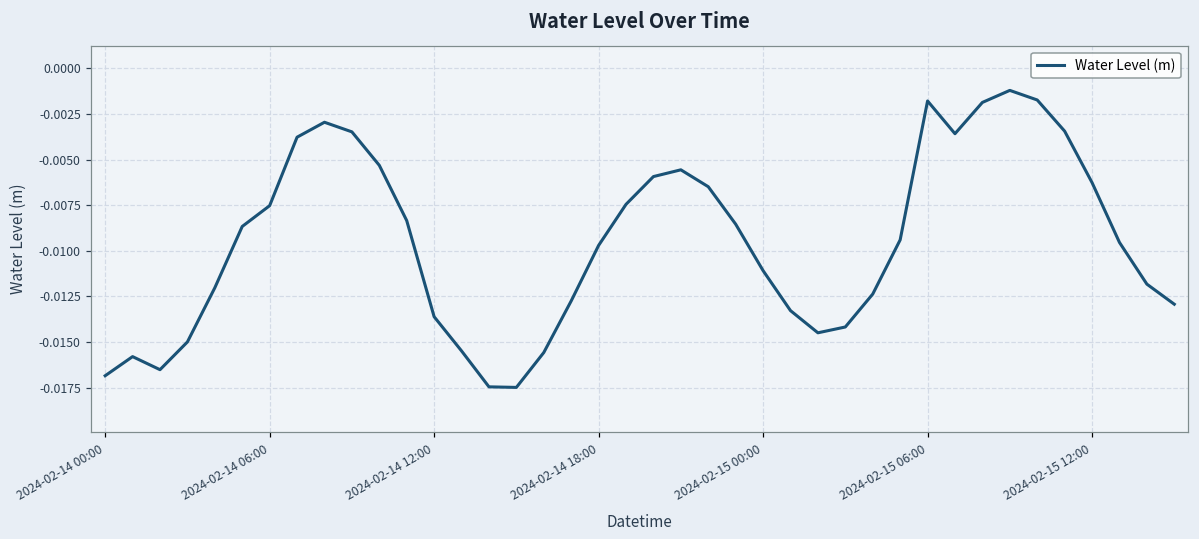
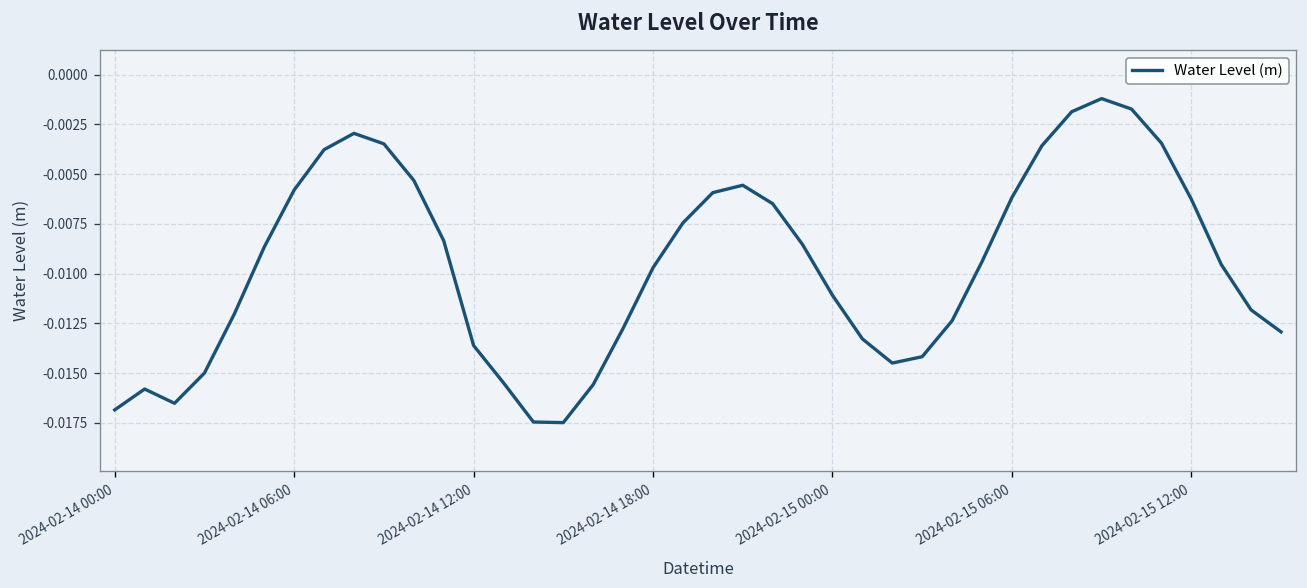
2024-02-14 06:00: -0.0075 -> -0.0058
2024-02-15 06:00: -0.0018 -> -0.0062
